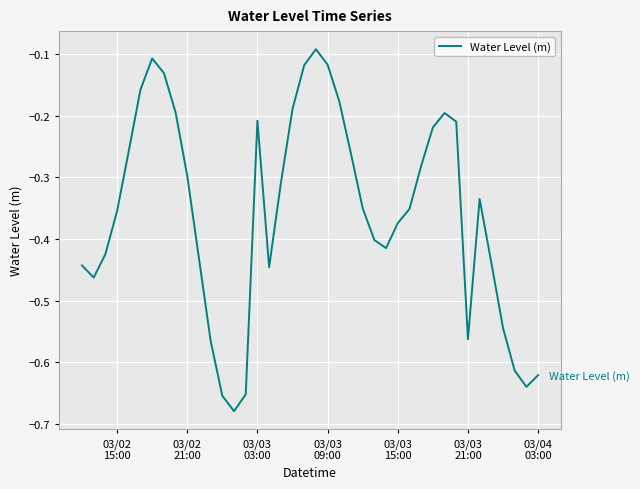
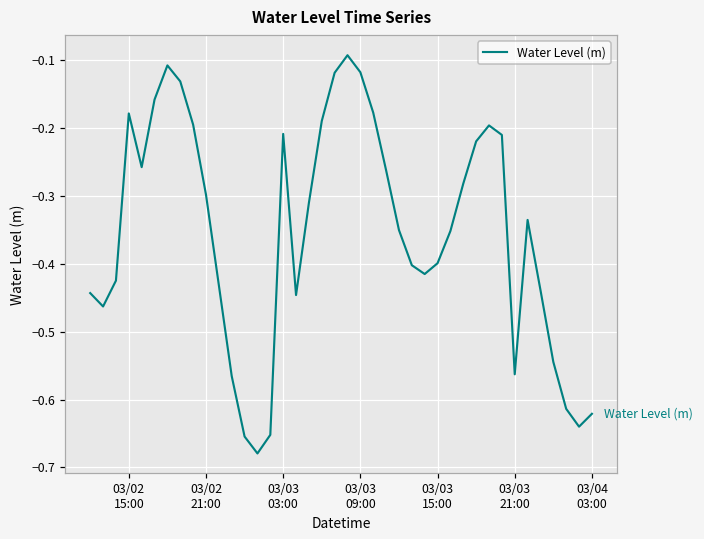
03/02 15:00: -0.35 -> -0.18
03/03 15:00: -0.37 -> -0.40
